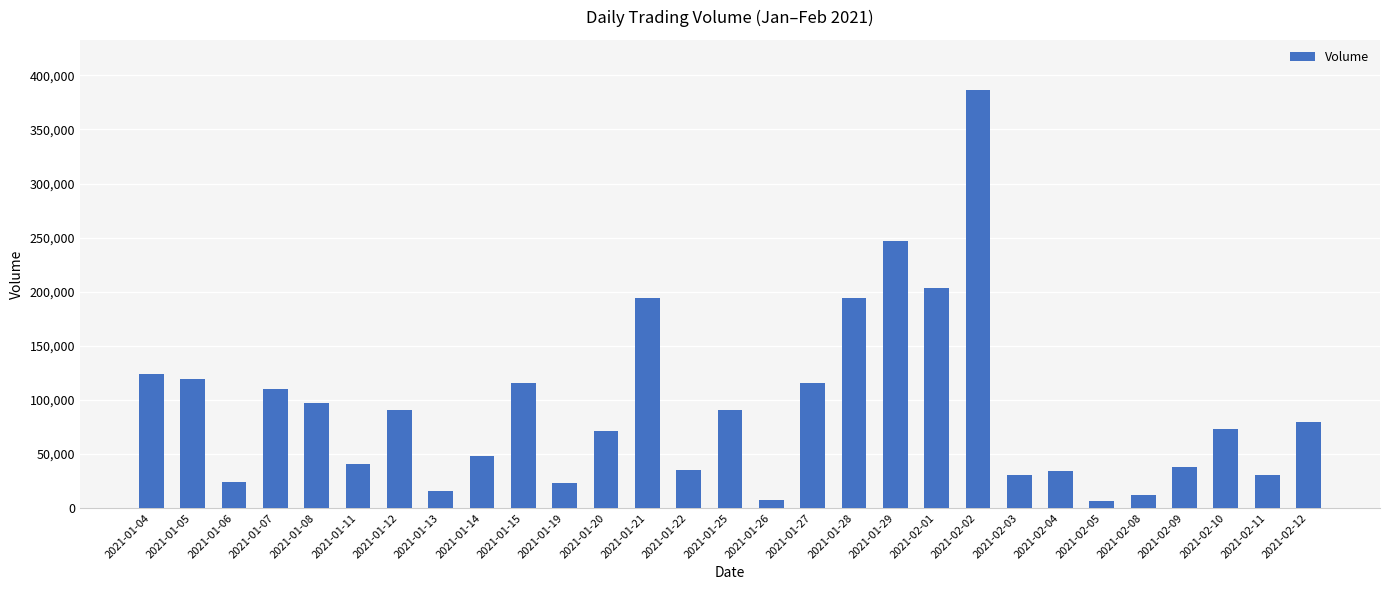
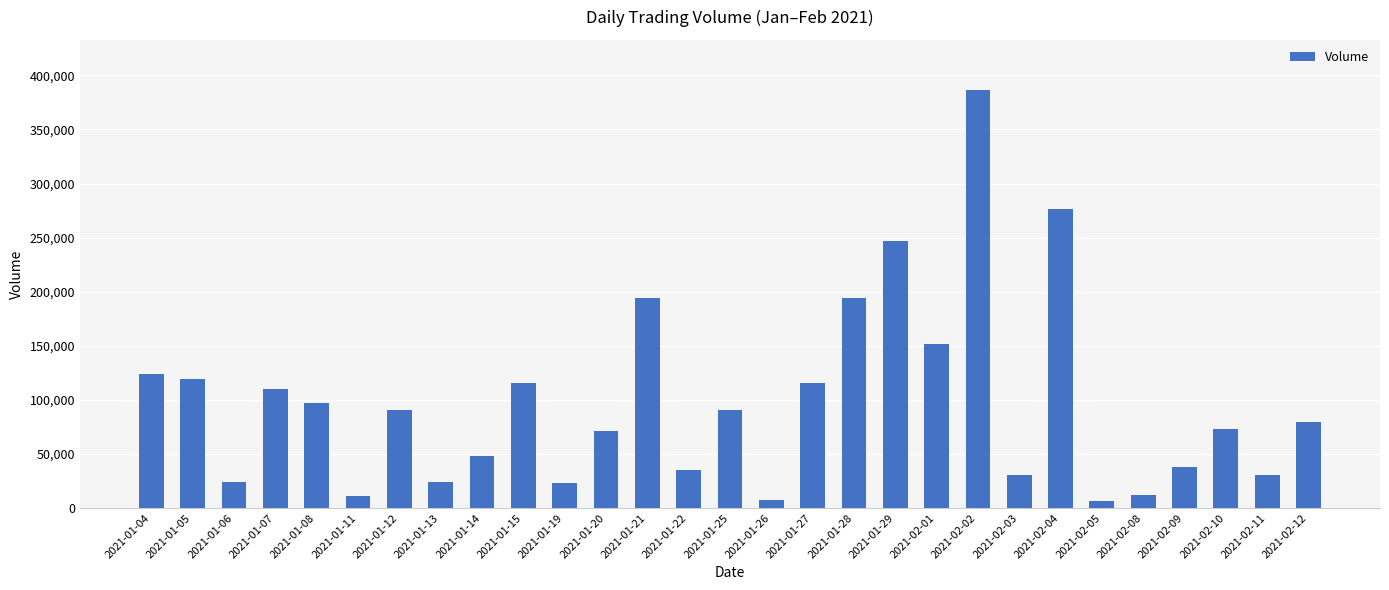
2021-01-11: 41,000 -> 11,000
2021-01-13: 16,000 -> 24,000
2021-02-01: 203,000 -> 151,000
2021-02-04: 34,000 -> 277,000
